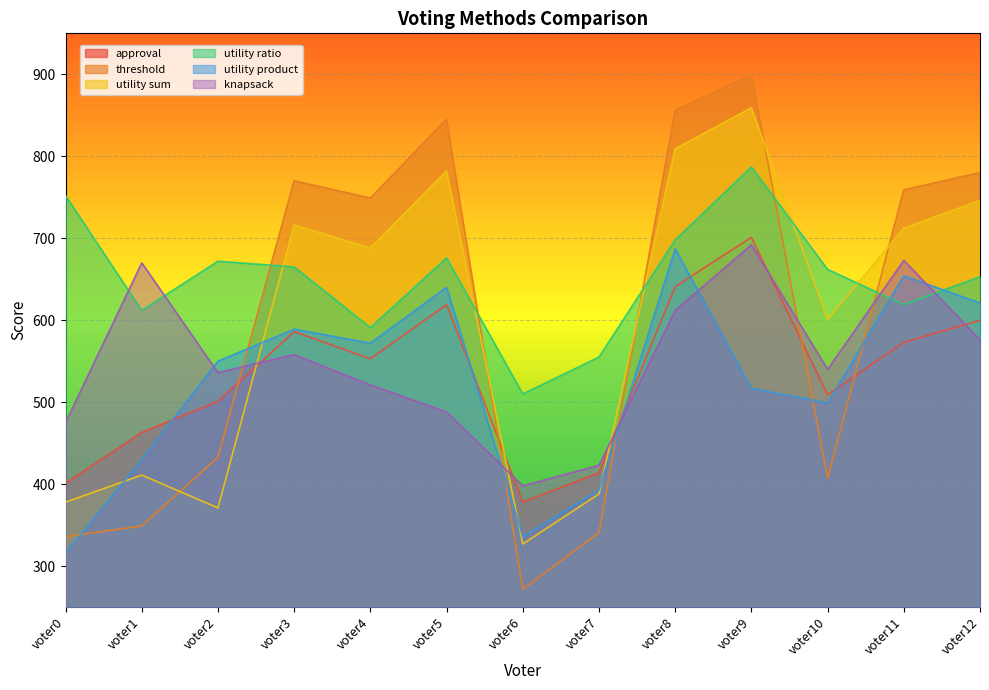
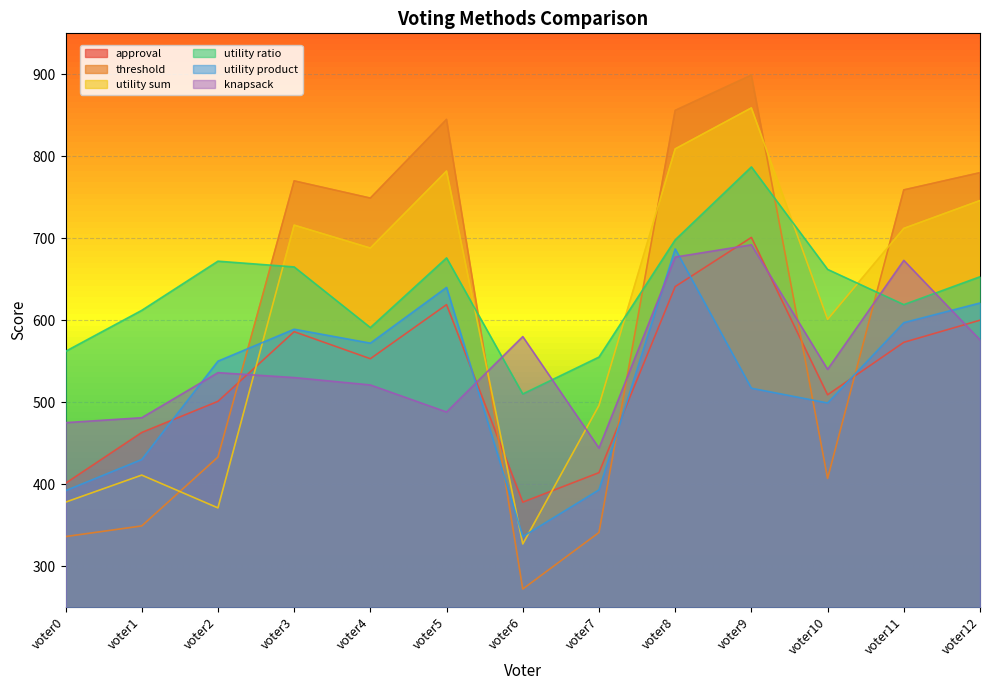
utility ratio, voter0: 750 -> 560
utility product, voter0: 320 -> 390
knapsack, voter1: 670 -> 480
knapsack, voter3: 560 -> 530
knapsack, voter6: 400 -> 580
utility sum, voter7: 390 -> 500
knapsack, voter7: 420 -> 440
knapsack, voter8: 610 -> 680
utility product, voter11: 650 -> 600
